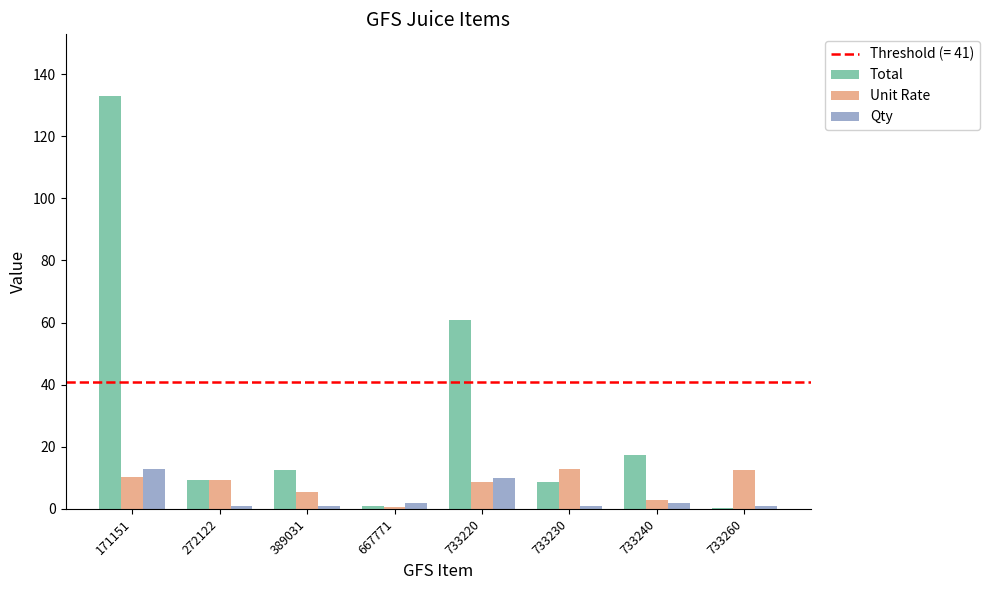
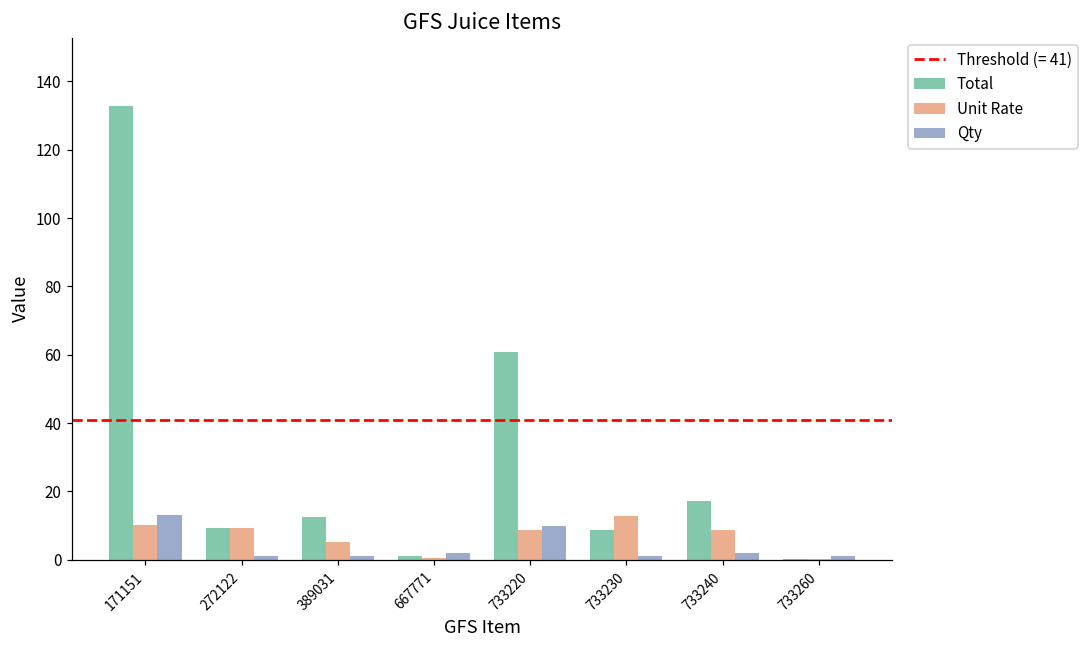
Unit Rate, 733240: 3 -> 9
Unit Rate, 733260: 12 -> 0
